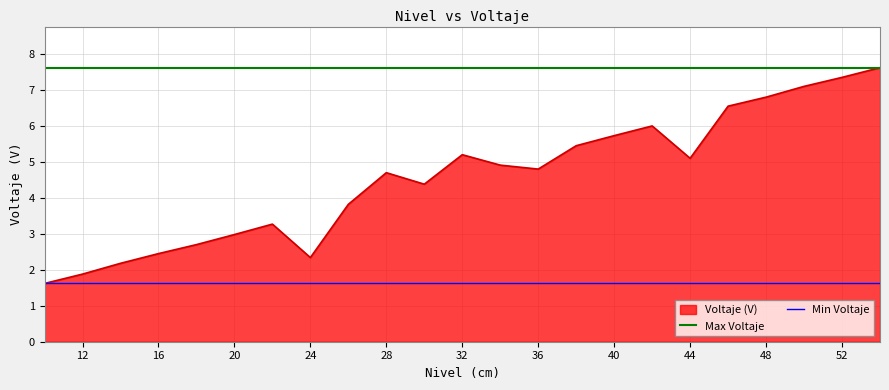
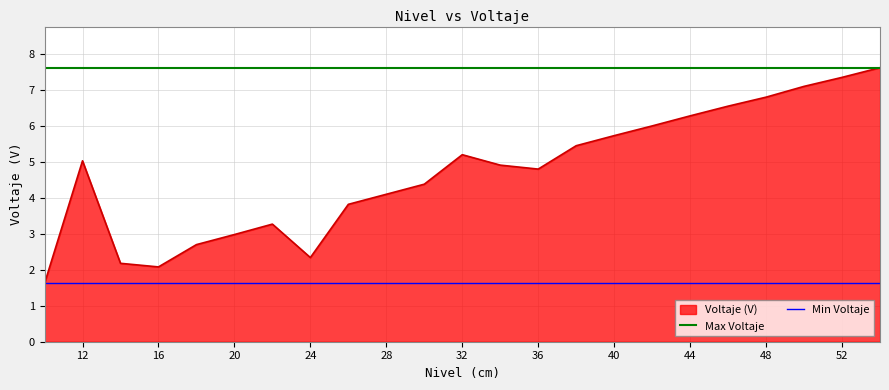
12: 1.9 -> 5.0
16: 2.5 -> 2.1
28: 4.7 -> 4.1
44: 5.1 -> 6.3
